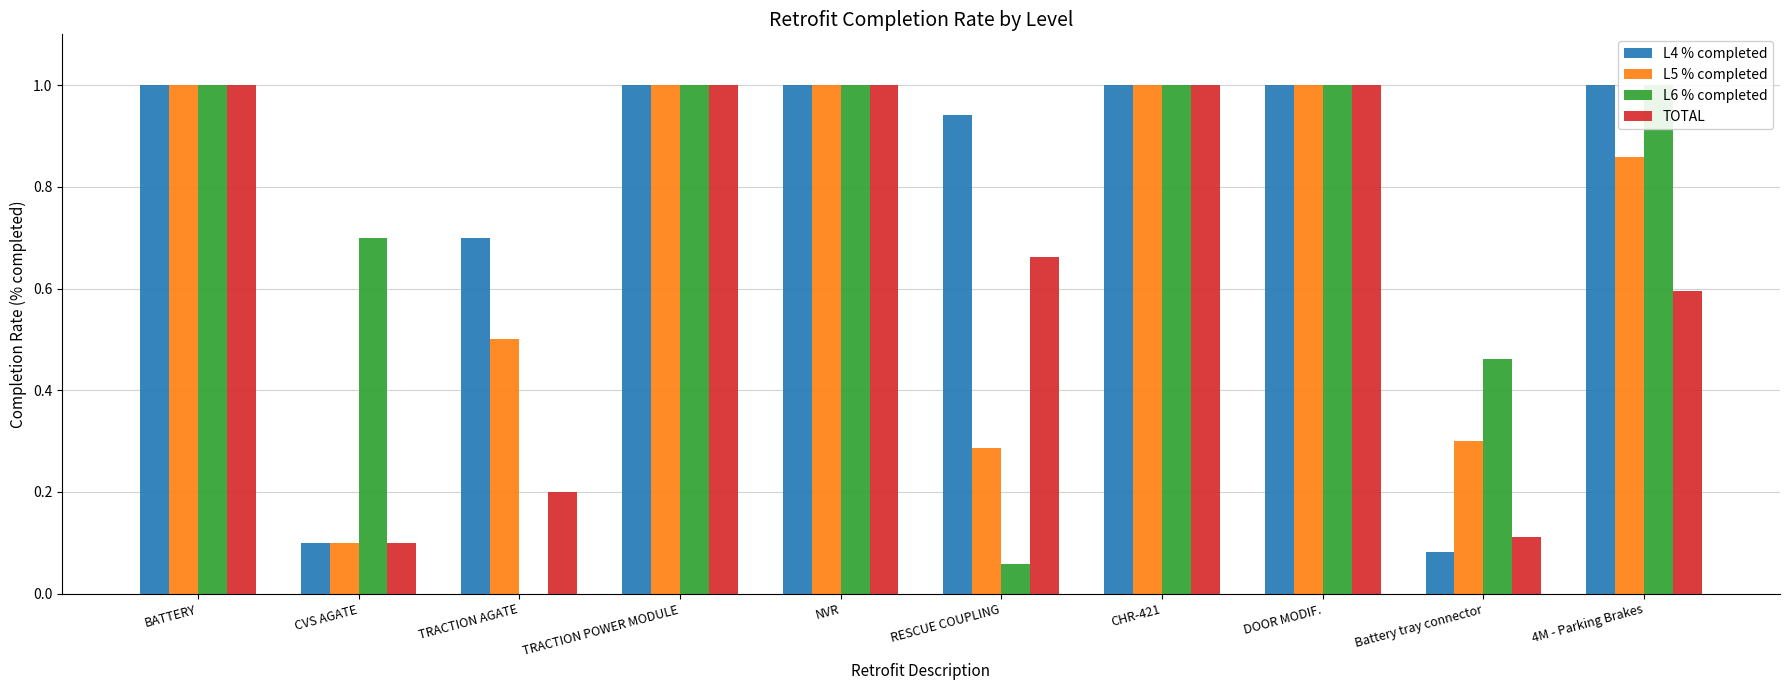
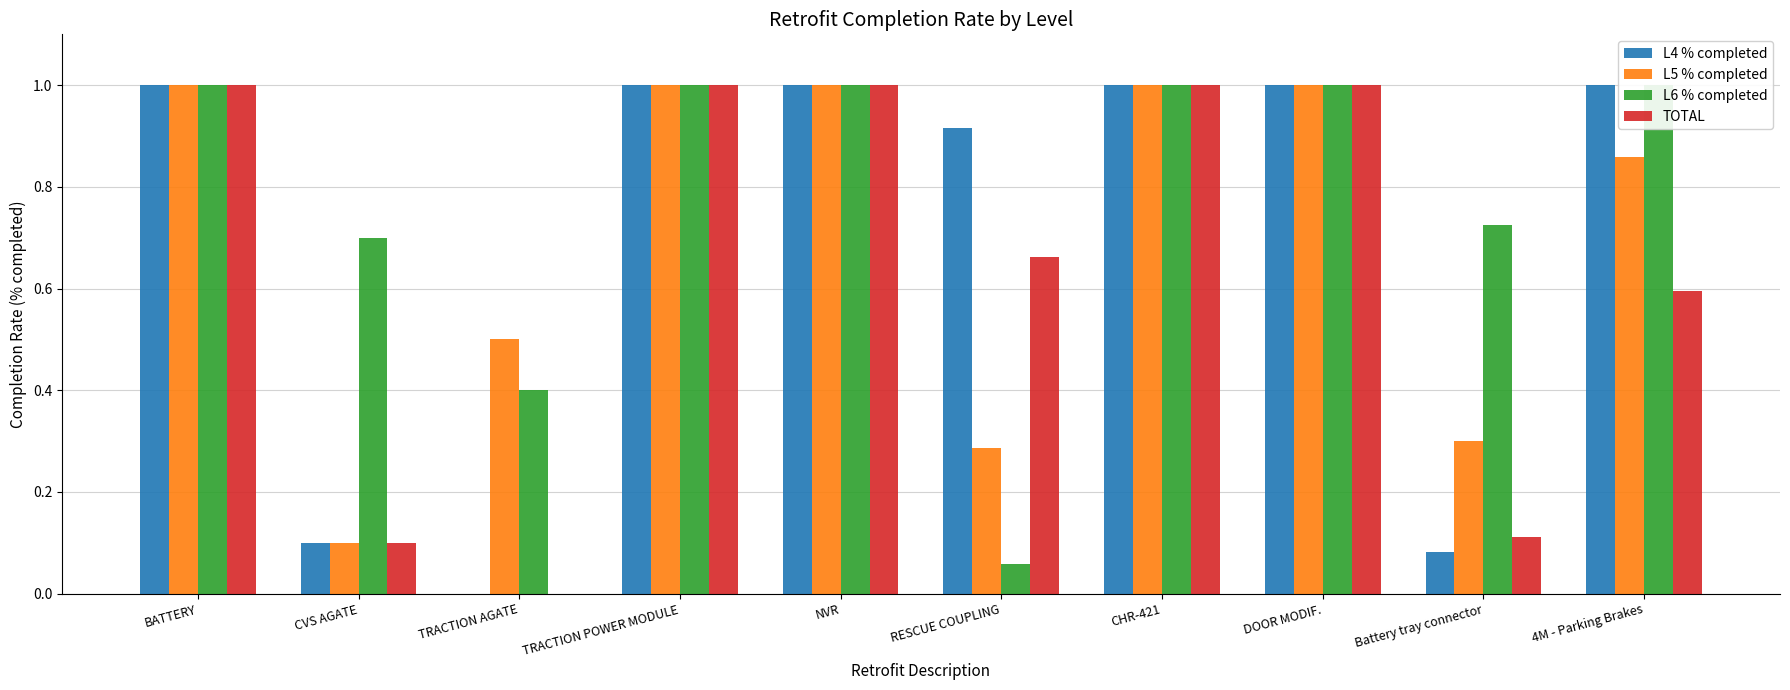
L4 % completed, TRACTION AGATE: 0.7 -> 0.0
L6 % completed, TRACTION AGATE: 0.0 -> 0.4
TOTAL, TRACTION AGATE: 0.2 -> 0.0
L4 % completed, RESCUE COUPLING: 0.94 -> 0.92
L6 % completed, Battery tray connector: 0.46 -> 0.73
